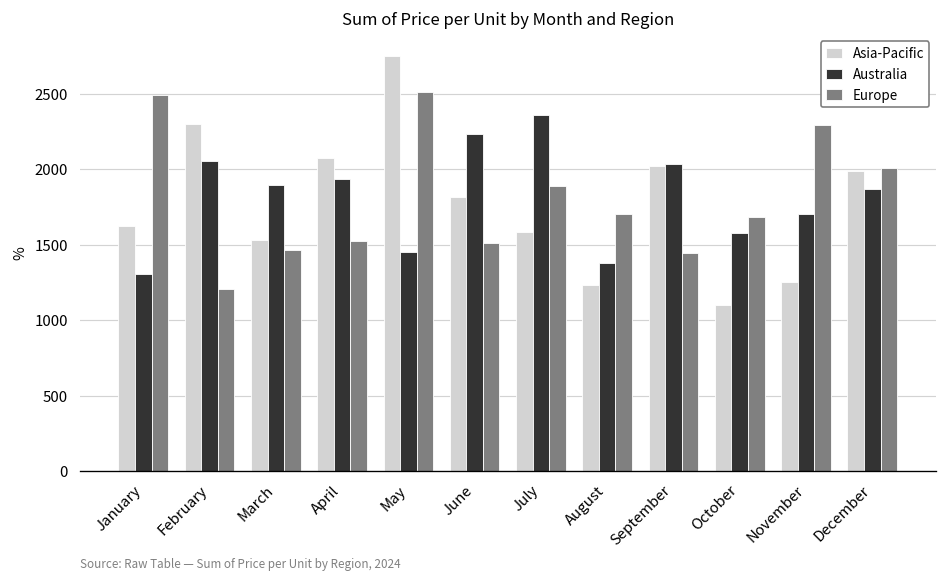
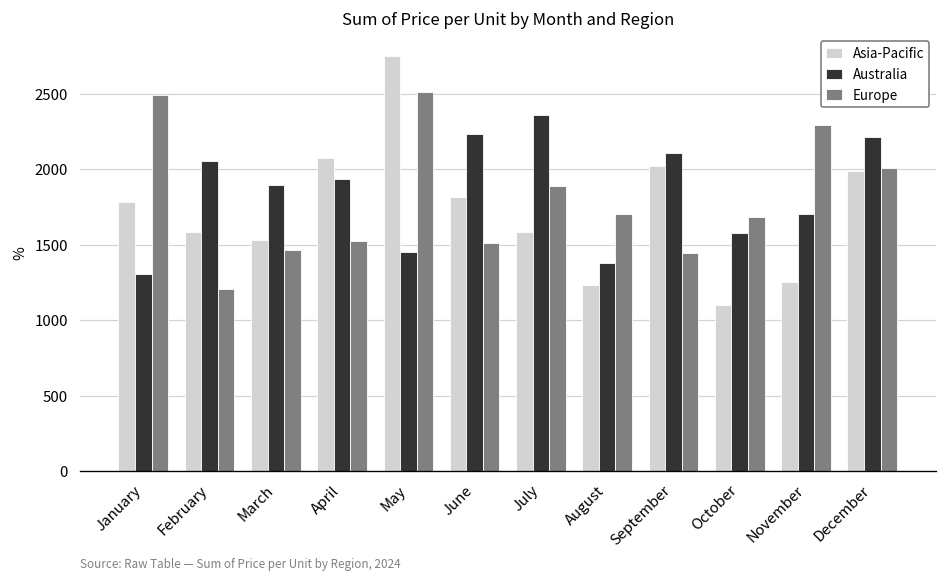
Asia-Pacific, January: 1630 -> 1780
Asia-Pacific, February: 2300 -> 1590
Australia, September: 2030 -> 2110
Australia, December: 1870 -> 2220
